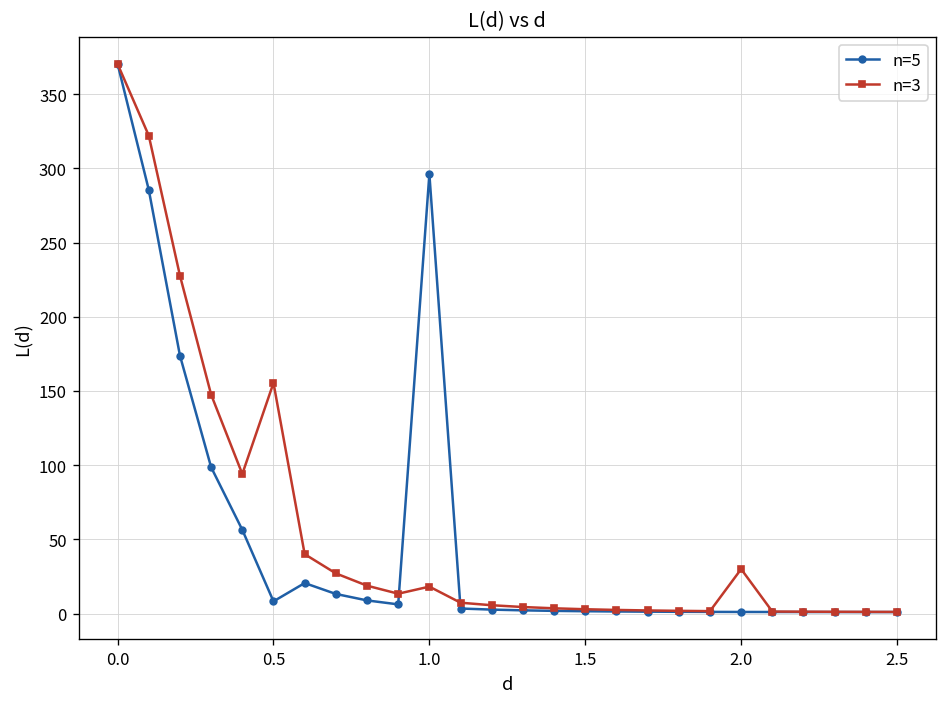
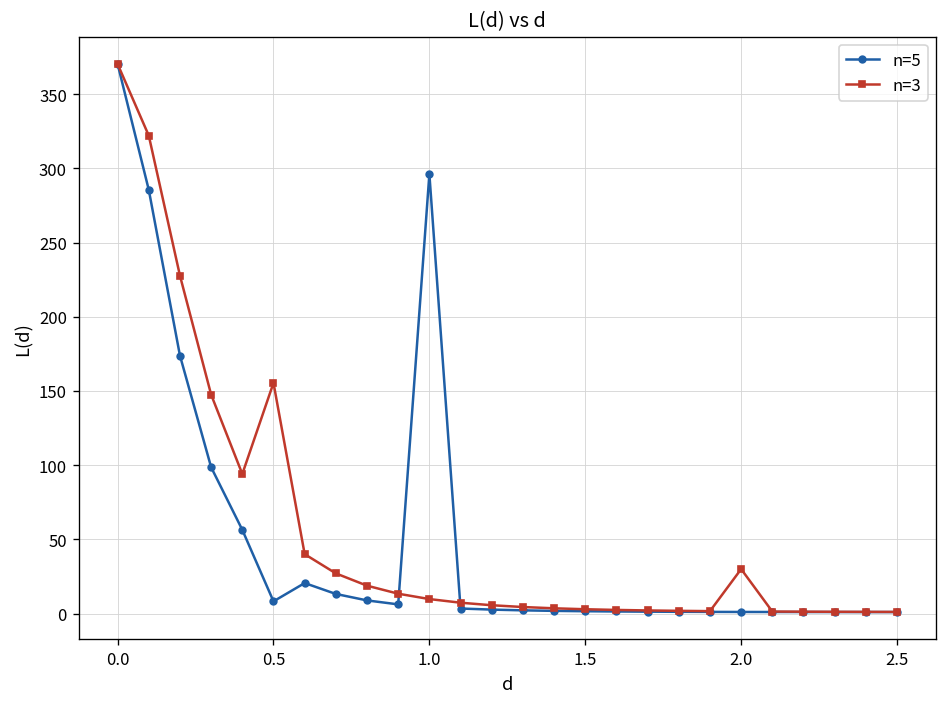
n=3, 1.0: 18 -> 10
